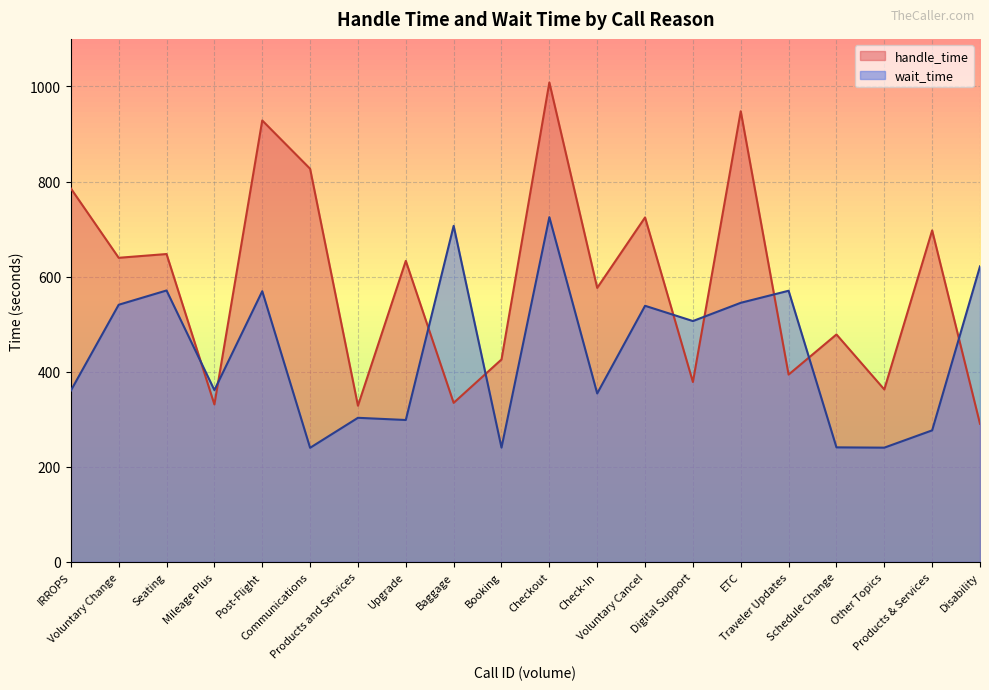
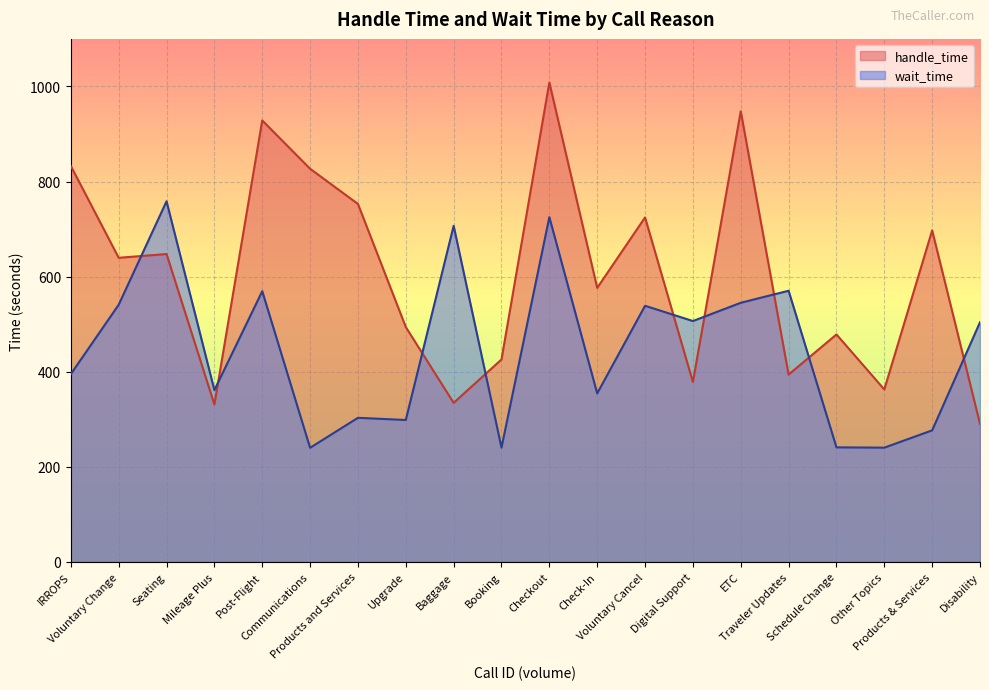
handle_time, IRROPS: 790 -> 830
wait_time, IRROPS: 360 -> 390
wait_time, Seating: 570 -> 760
handle_time, Products and Services: 330 -> 750
handle_time, Upgrade: 630 -> 490
wait_time, Disability: 620 -> 500
